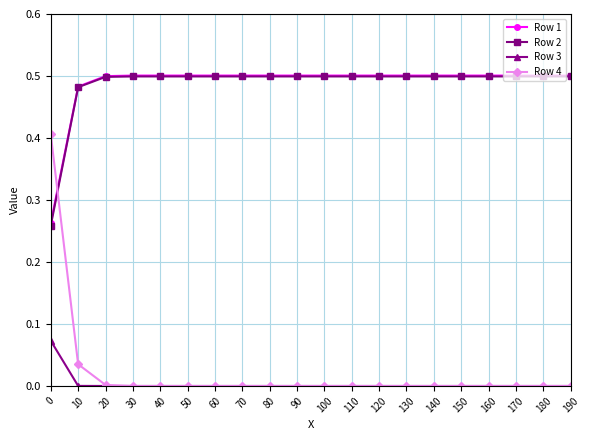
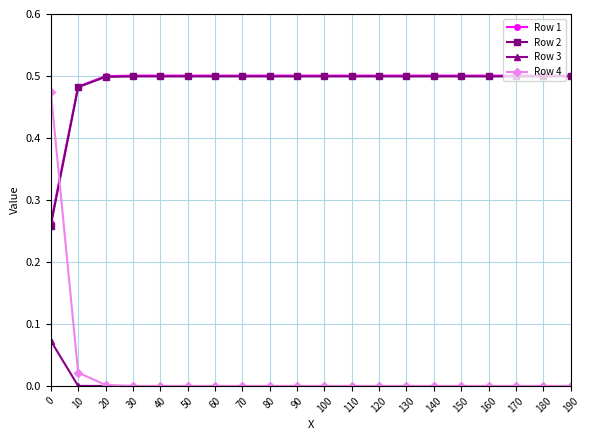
Row 4, 0: 0.41 -> 0.47
Row 4, 10: 0.04 -> 0.02
